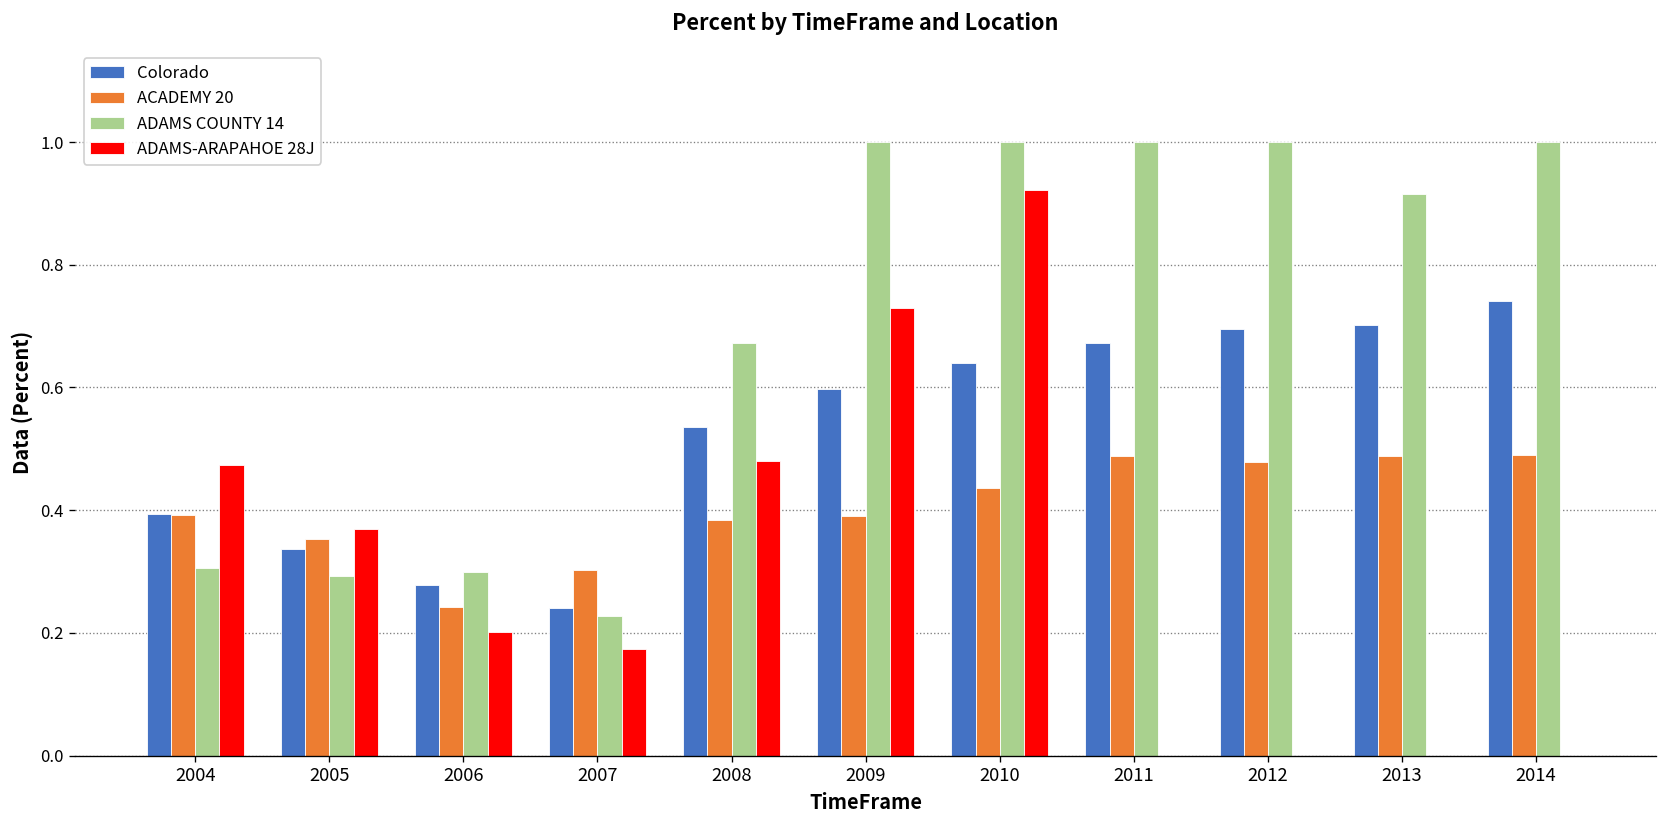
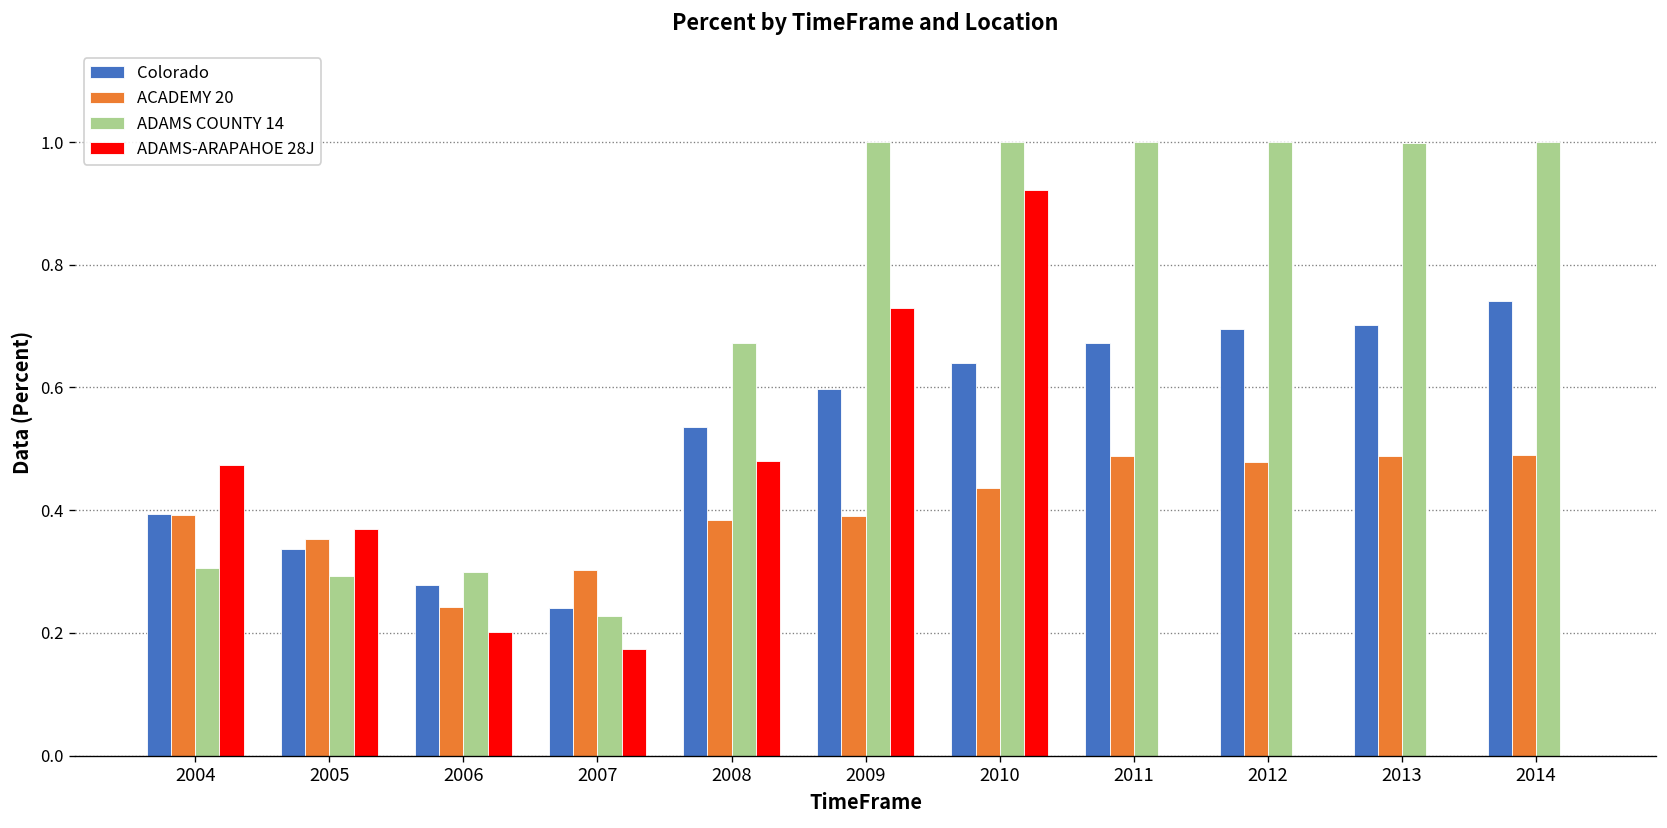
ADAMS COUNTY 14, 2013: 0.92 -> 1.00
